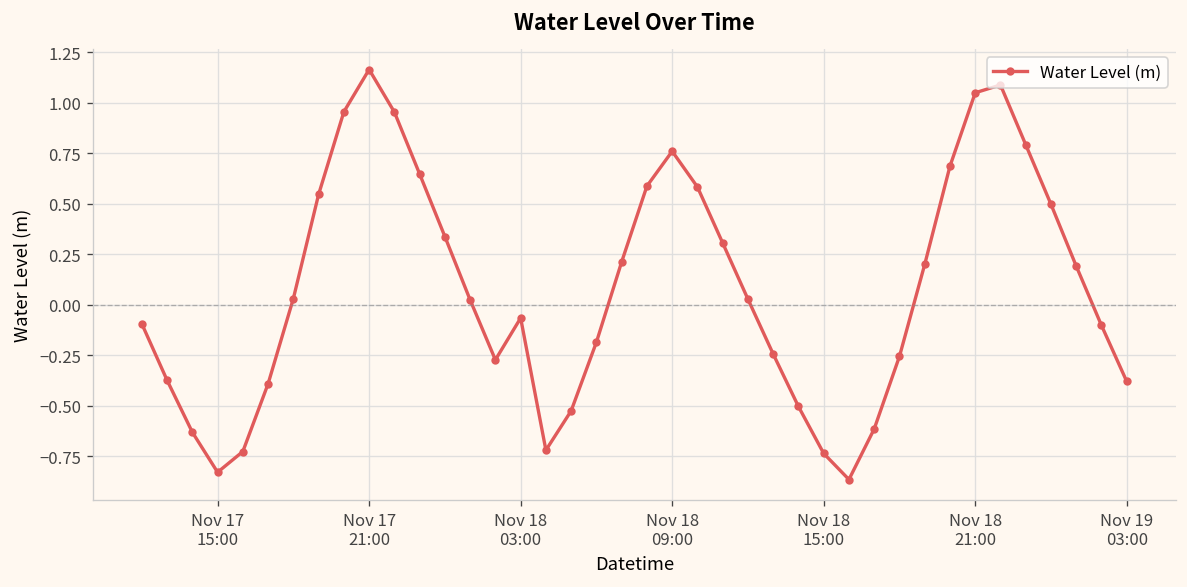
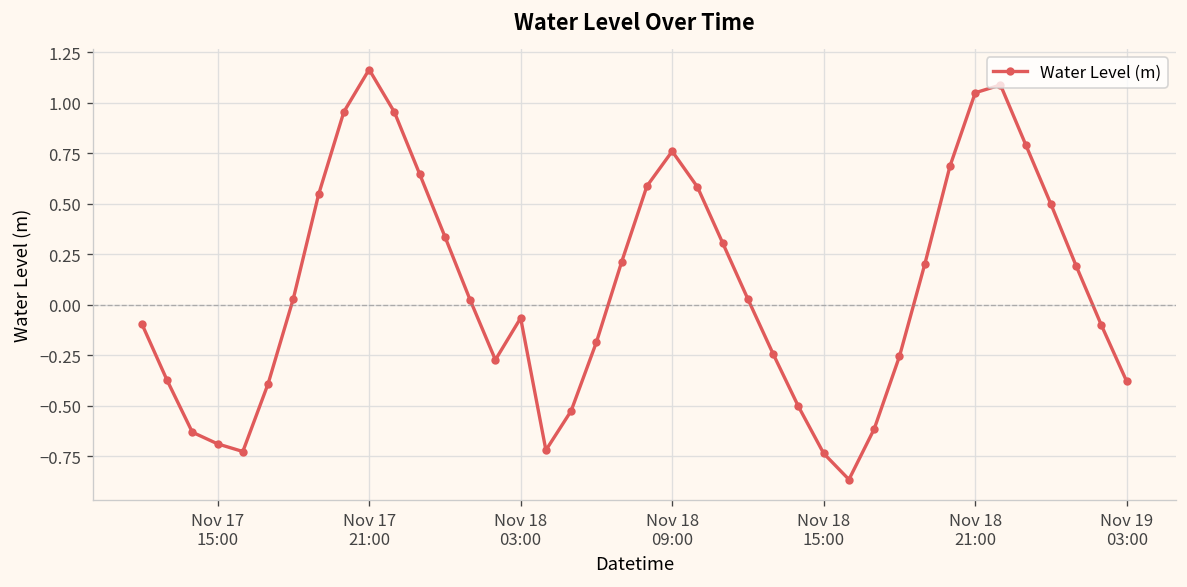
Nov 17 15:00: -0.83 -> -0.69
